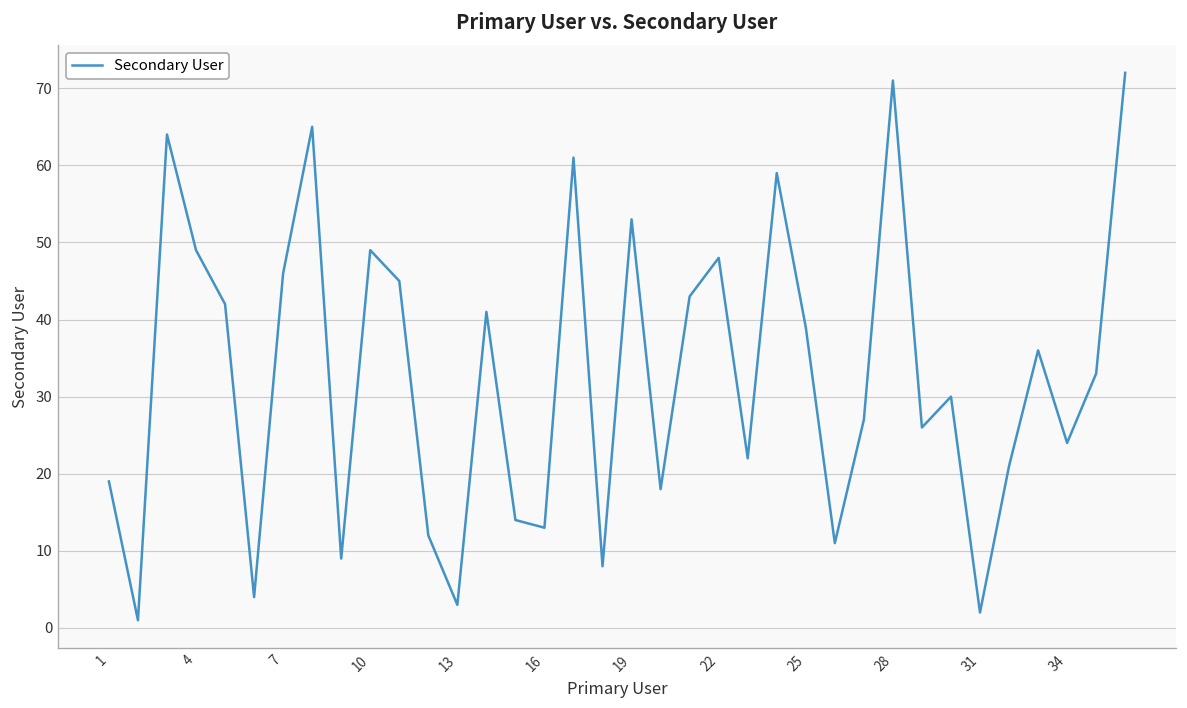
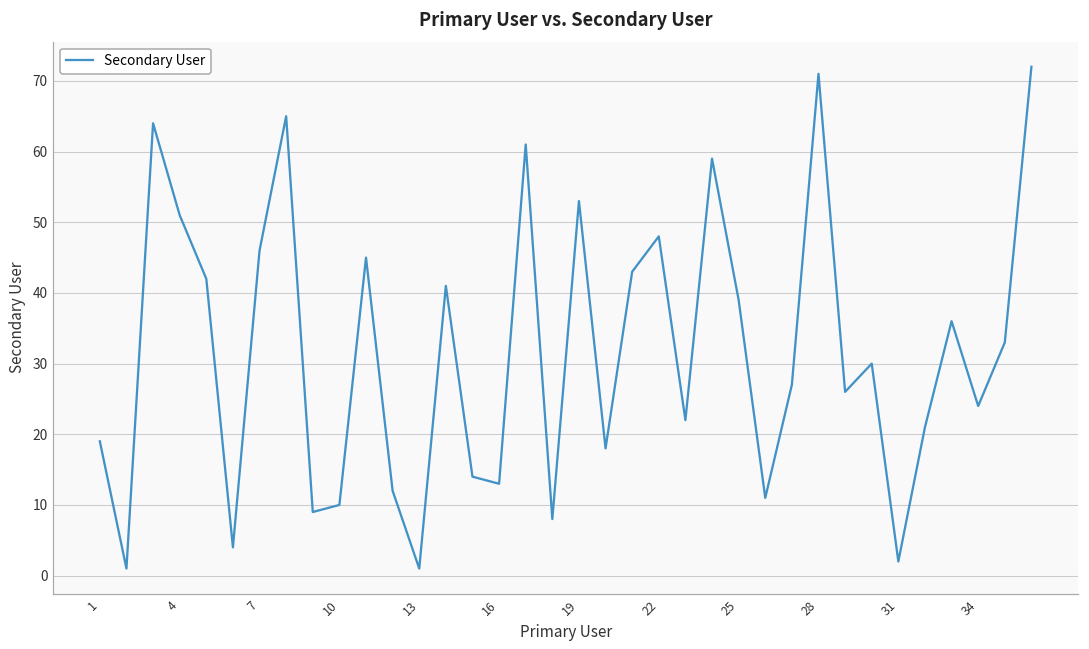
4: 49 -> 51
10: 49 -> 10
13: 3 -> 1
